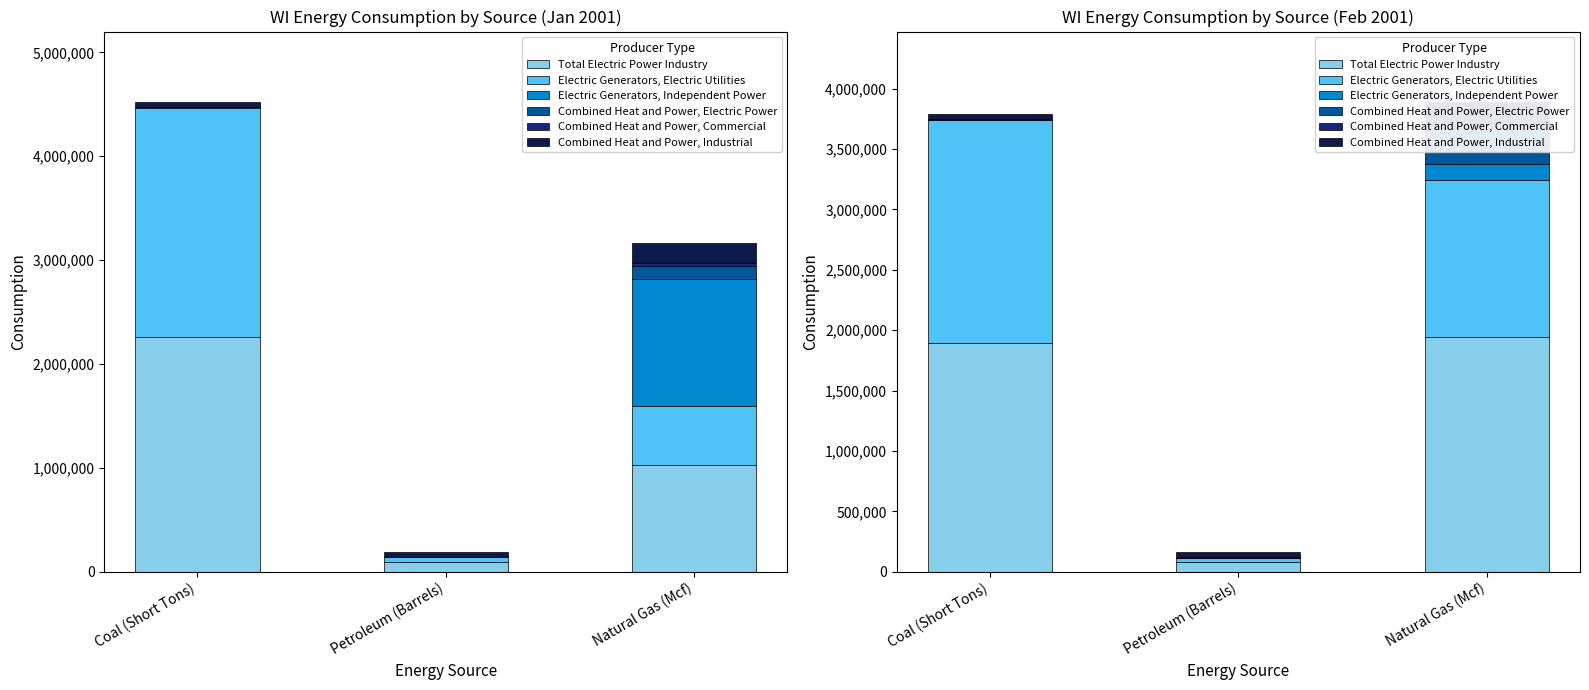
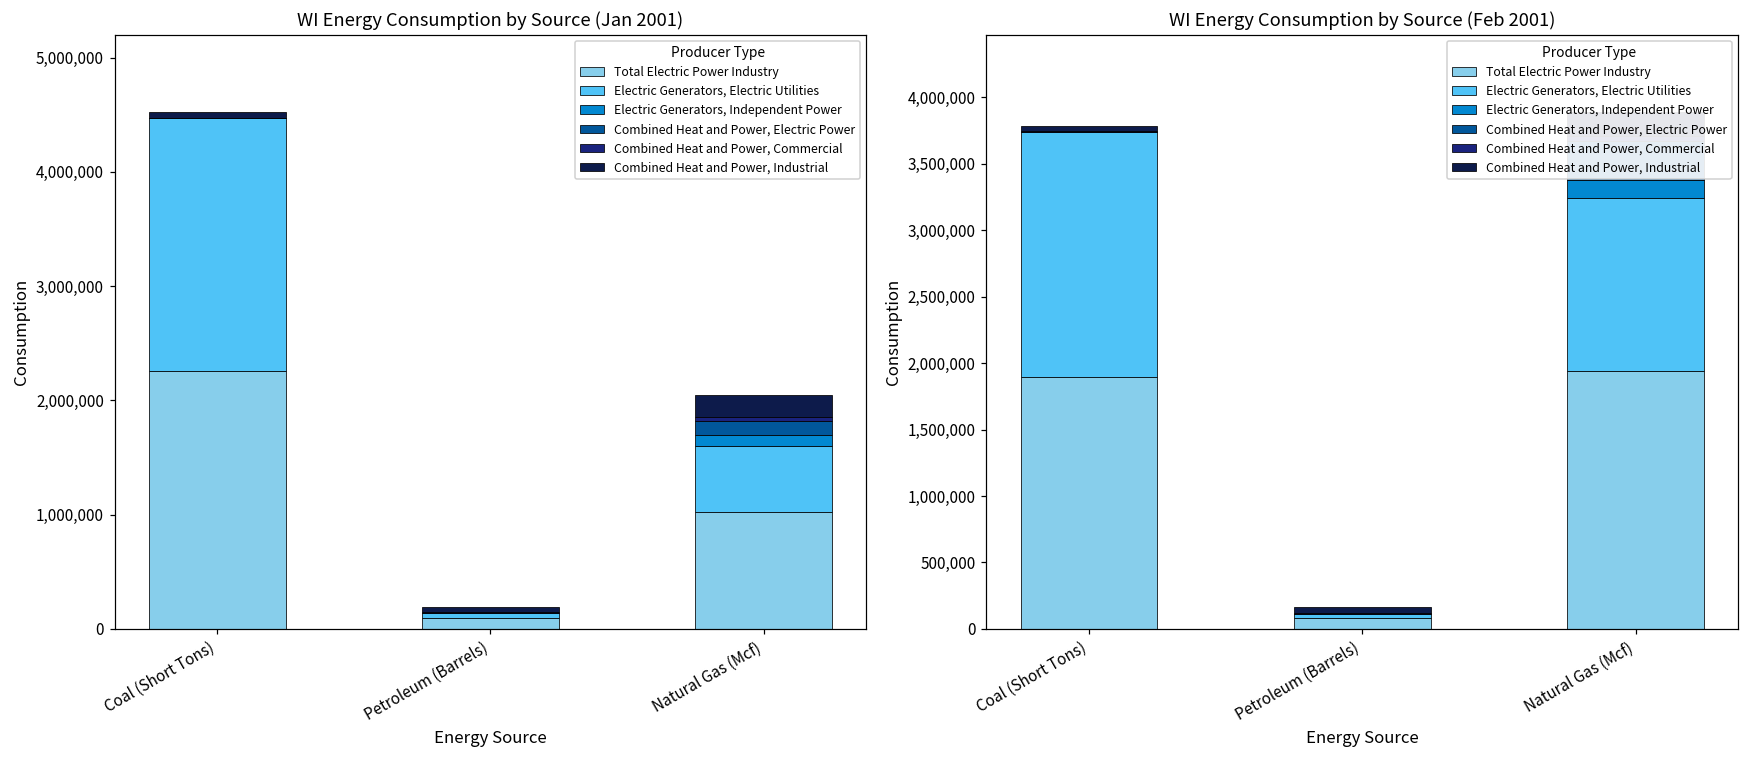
WI Energy Consumption by Source (Jan 2001), Electric Generators, Independent Power, Natural Gas (Mcf): 1,220,000 -> 100,000
